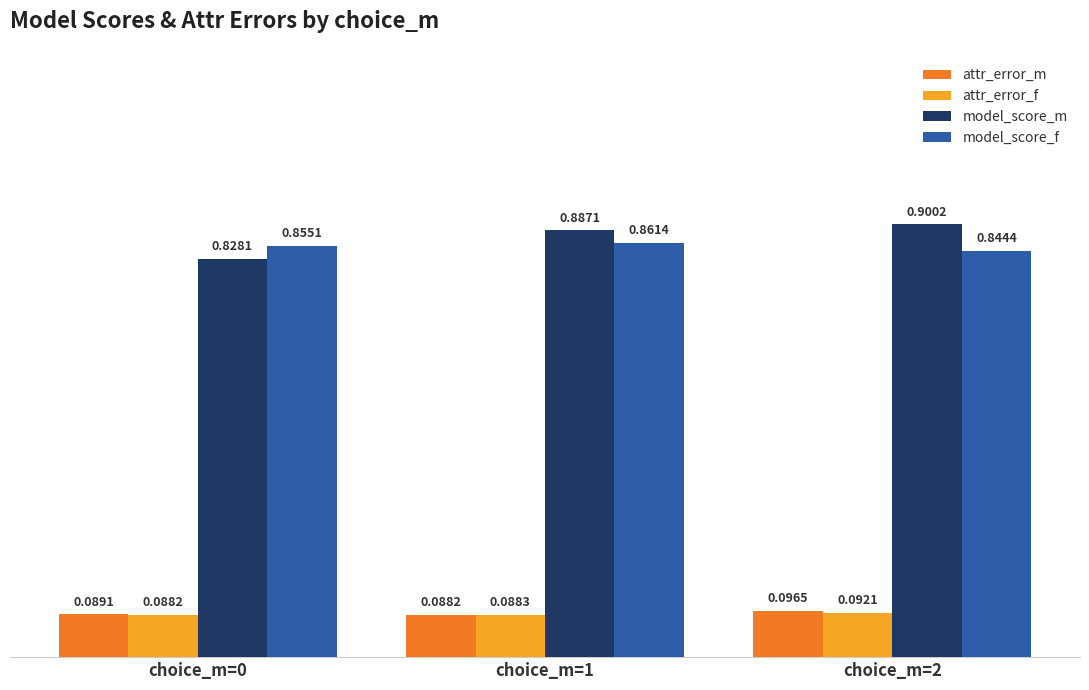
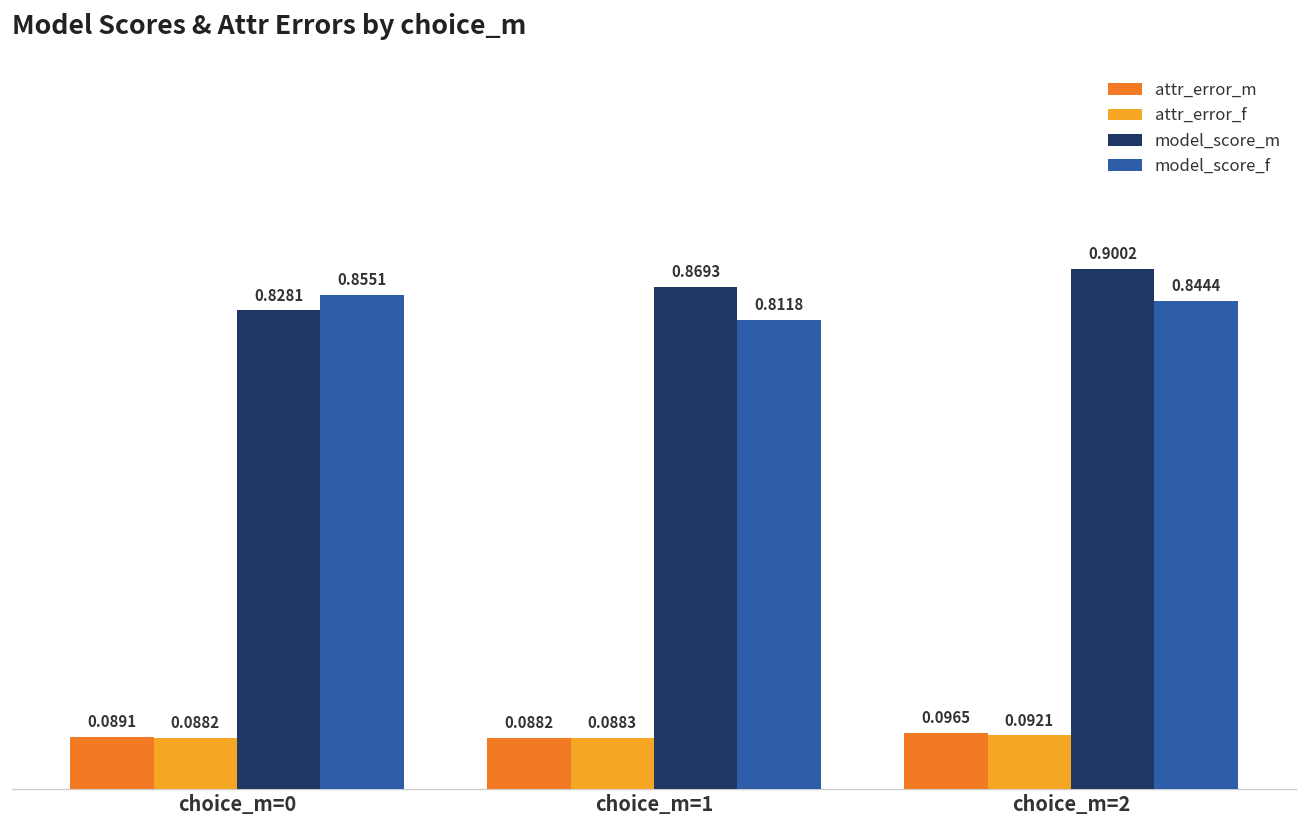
model_score_m, choice_m=1: 0.8871 -> 0.8693
model_score_f, choice_m=1: 0.8614 -> 0.8118
